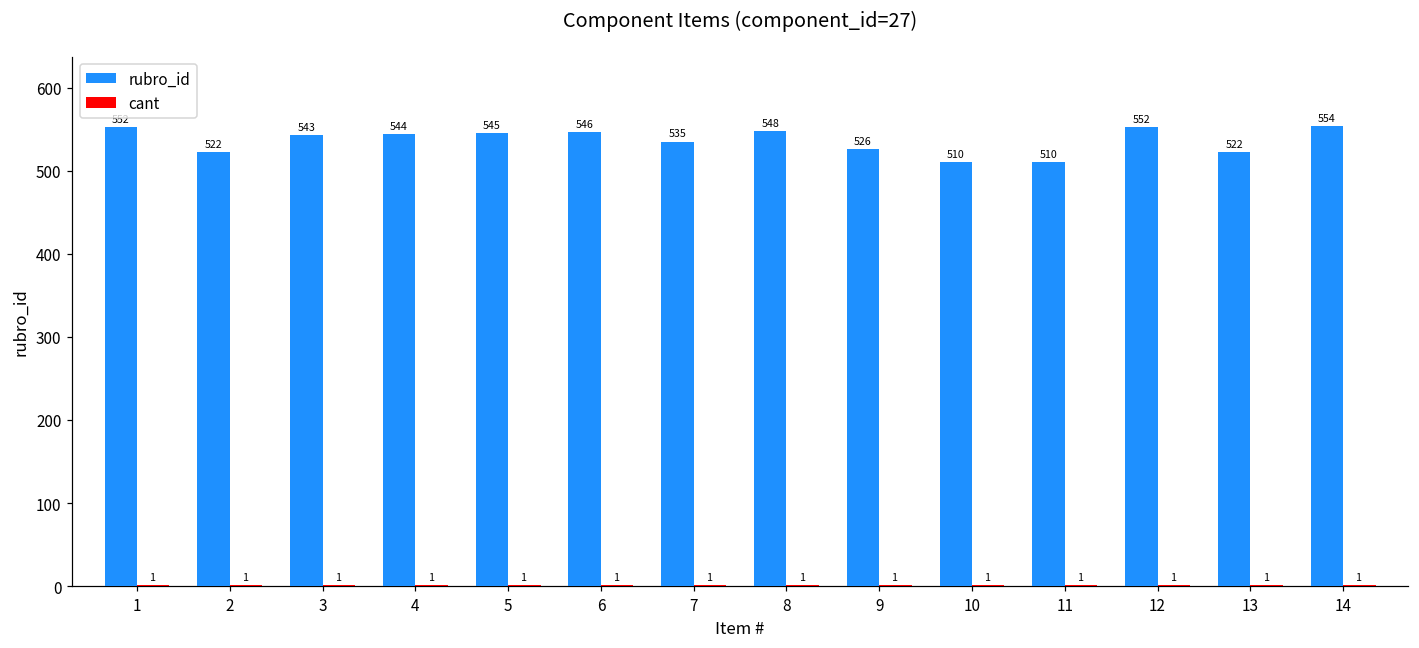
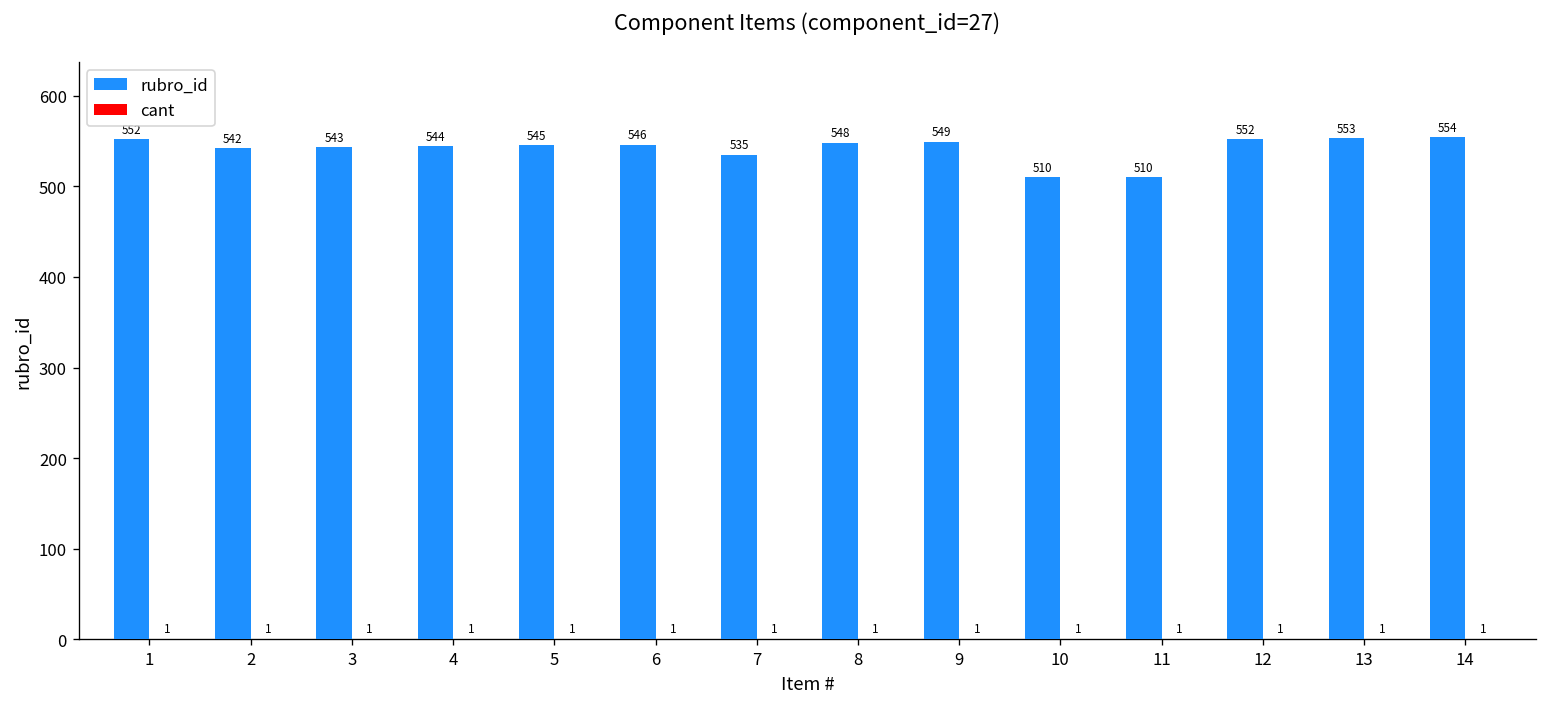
rubro_id, 2: 522 -> 542
rubro_id, 9: 526 -> 549
rubro_id, 13: 522 -> 553
